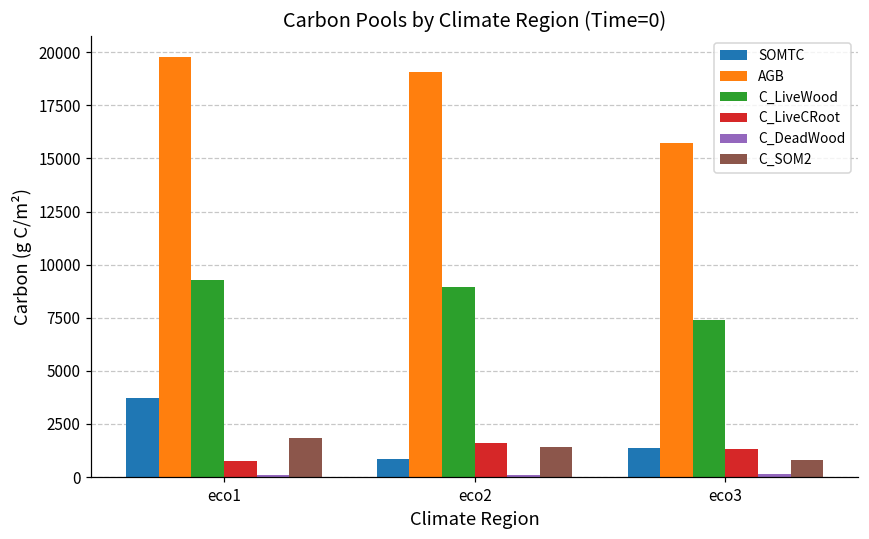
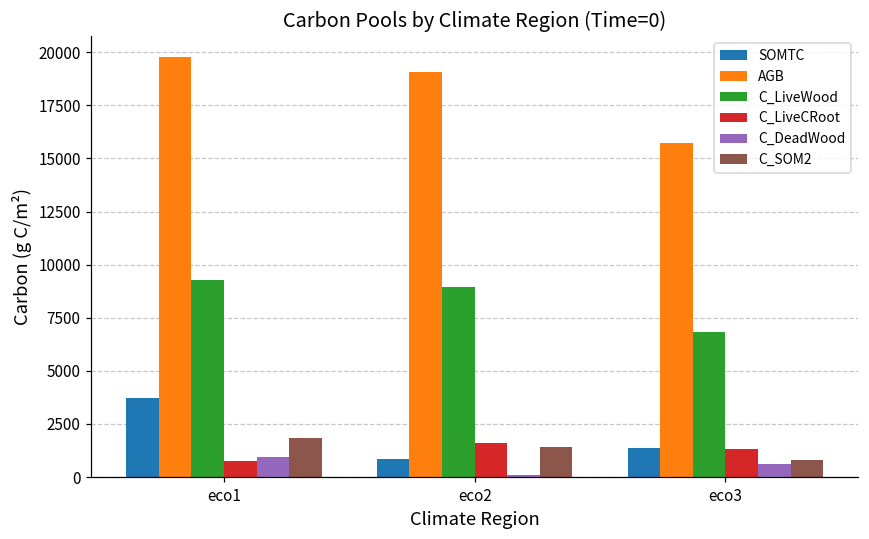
C_DeadWood, eco1: 100 -> 900
C_LiveWood, eco3: 7400 -> 6800
C_DeadWood, eco3: 200 -> 600
